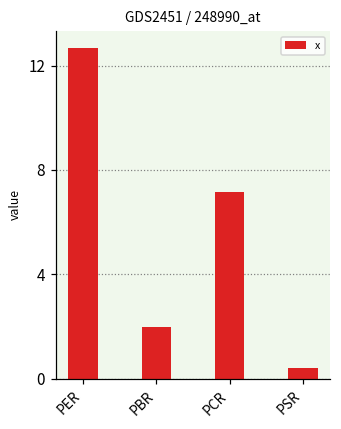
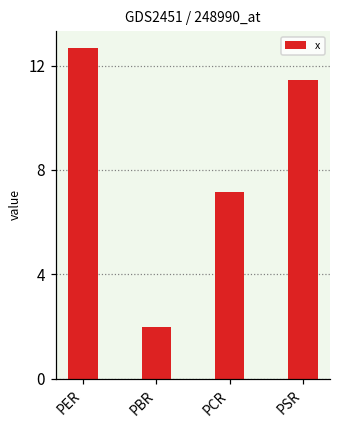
PSR: 0.4 -> 11.5
